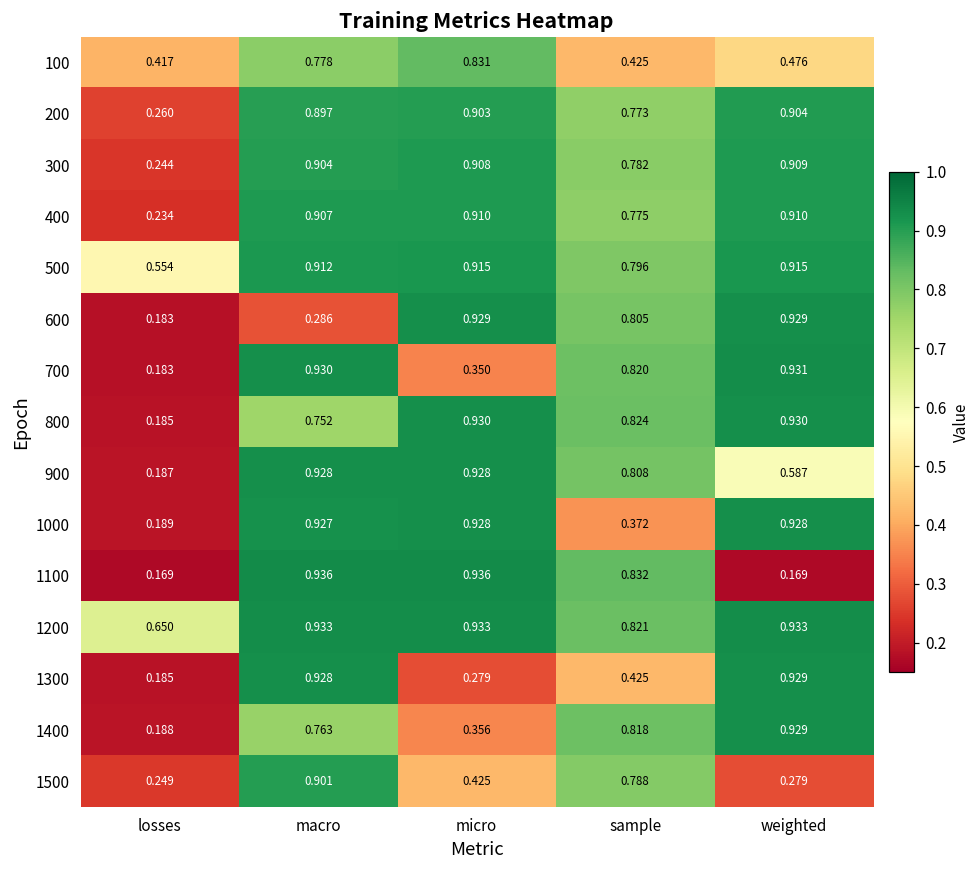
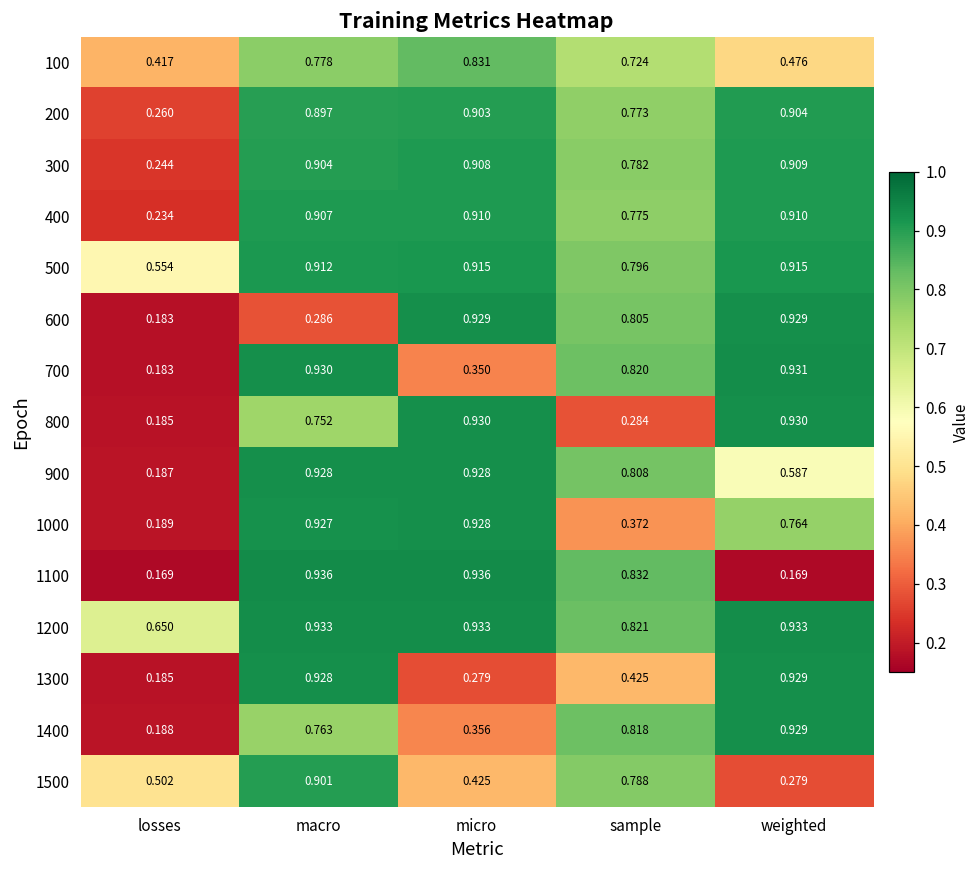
100, sample: 0.425 -> 0.724
800, sample: 0.824 -> 0.284
1000, weighted: 0.928 -> 0.764
1500, losses: 0.249 -> 0.502
